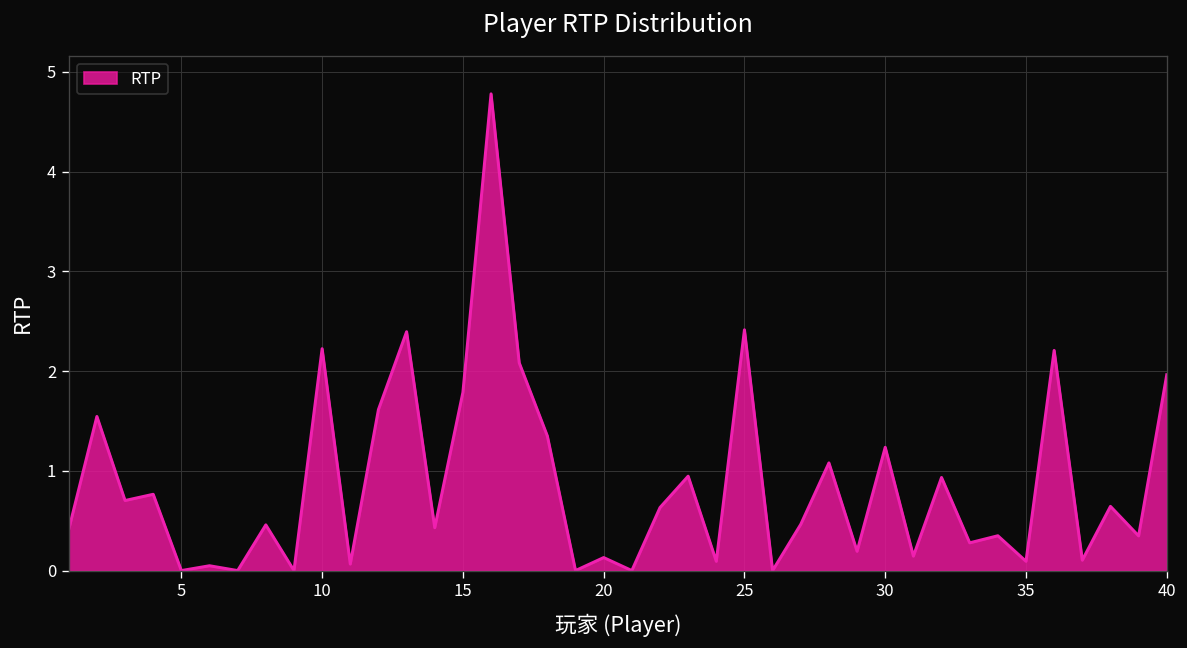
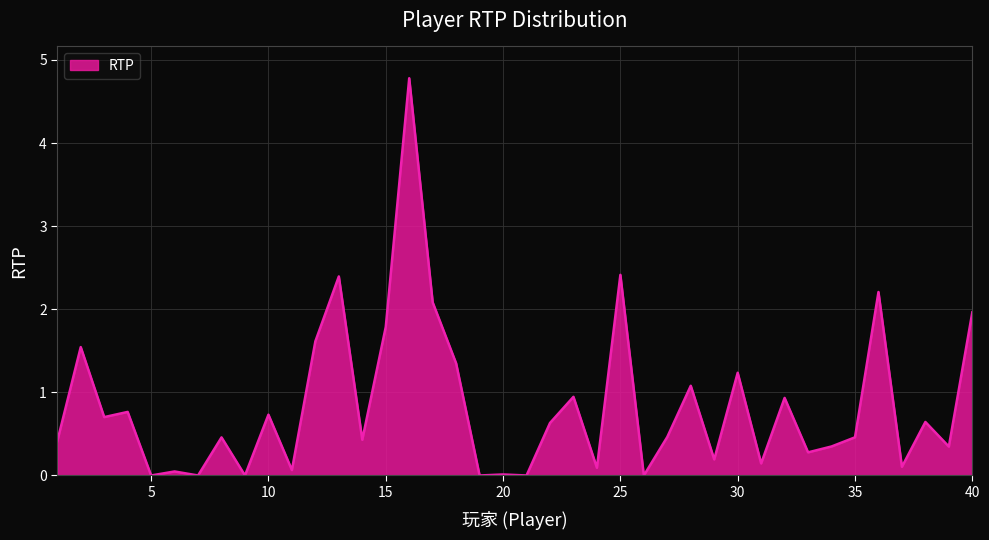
10: 2.2 -> 0.7
20: 0.1 -> 0.0
35: 0.1 -> 0.5
